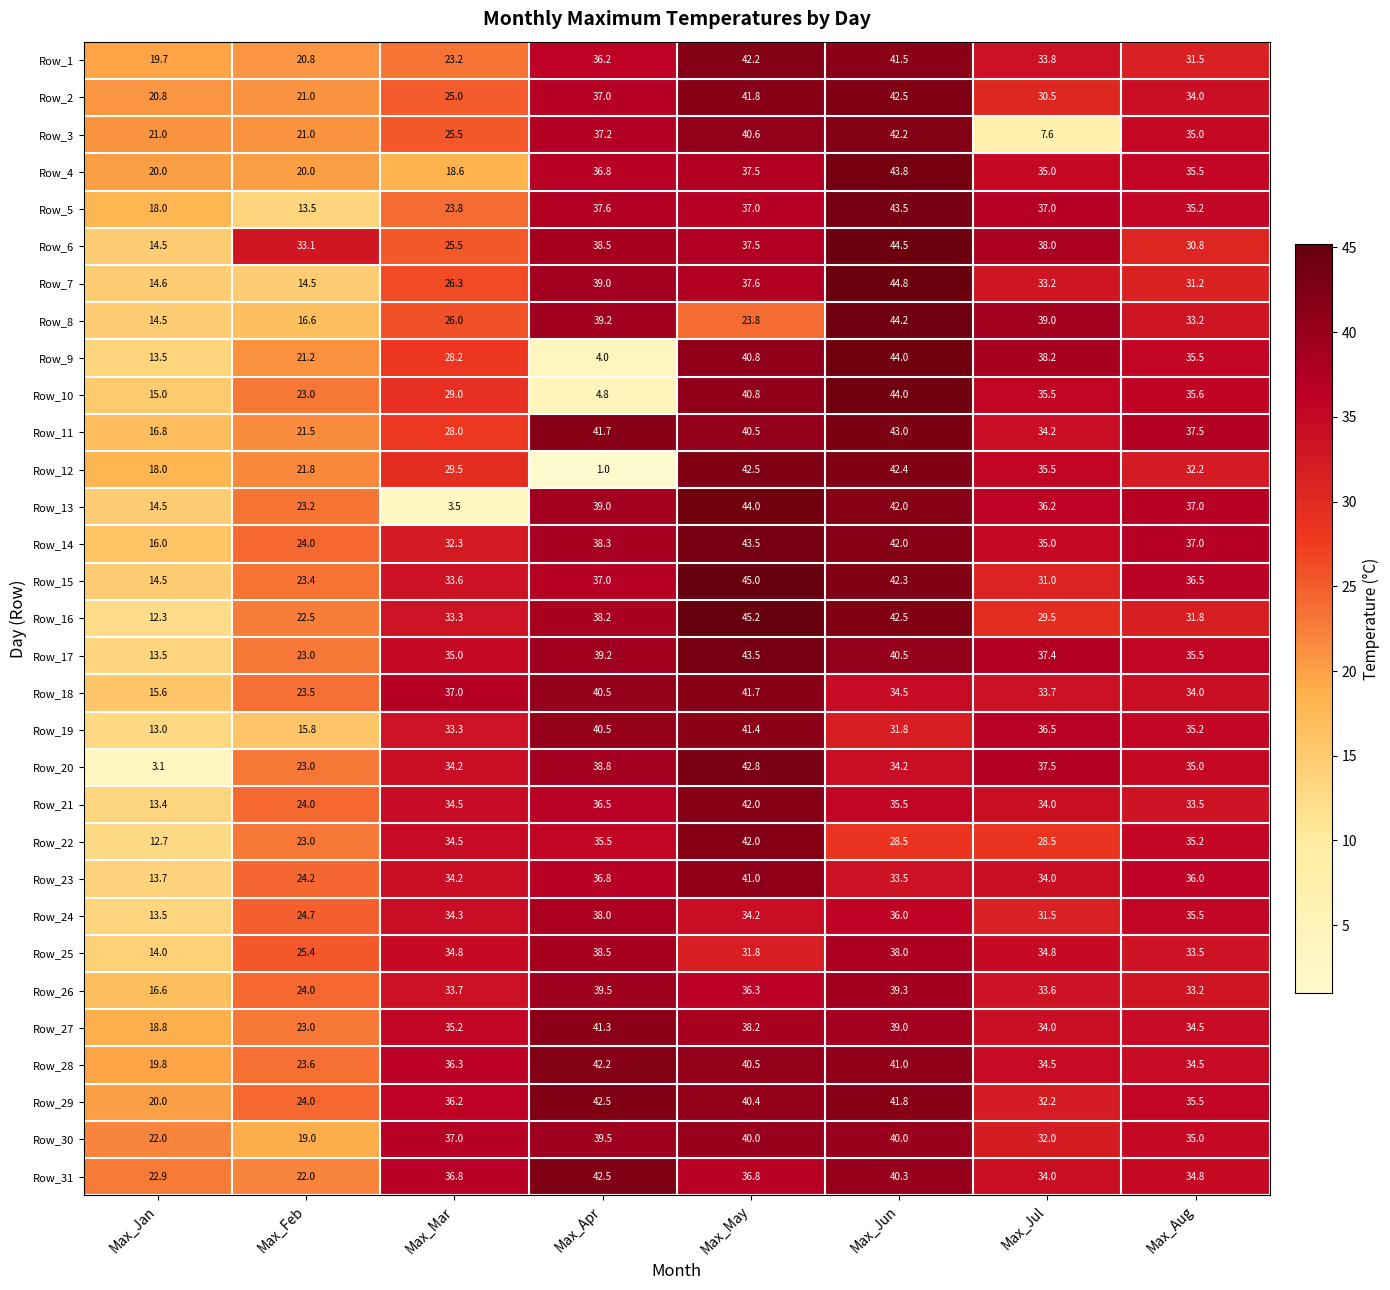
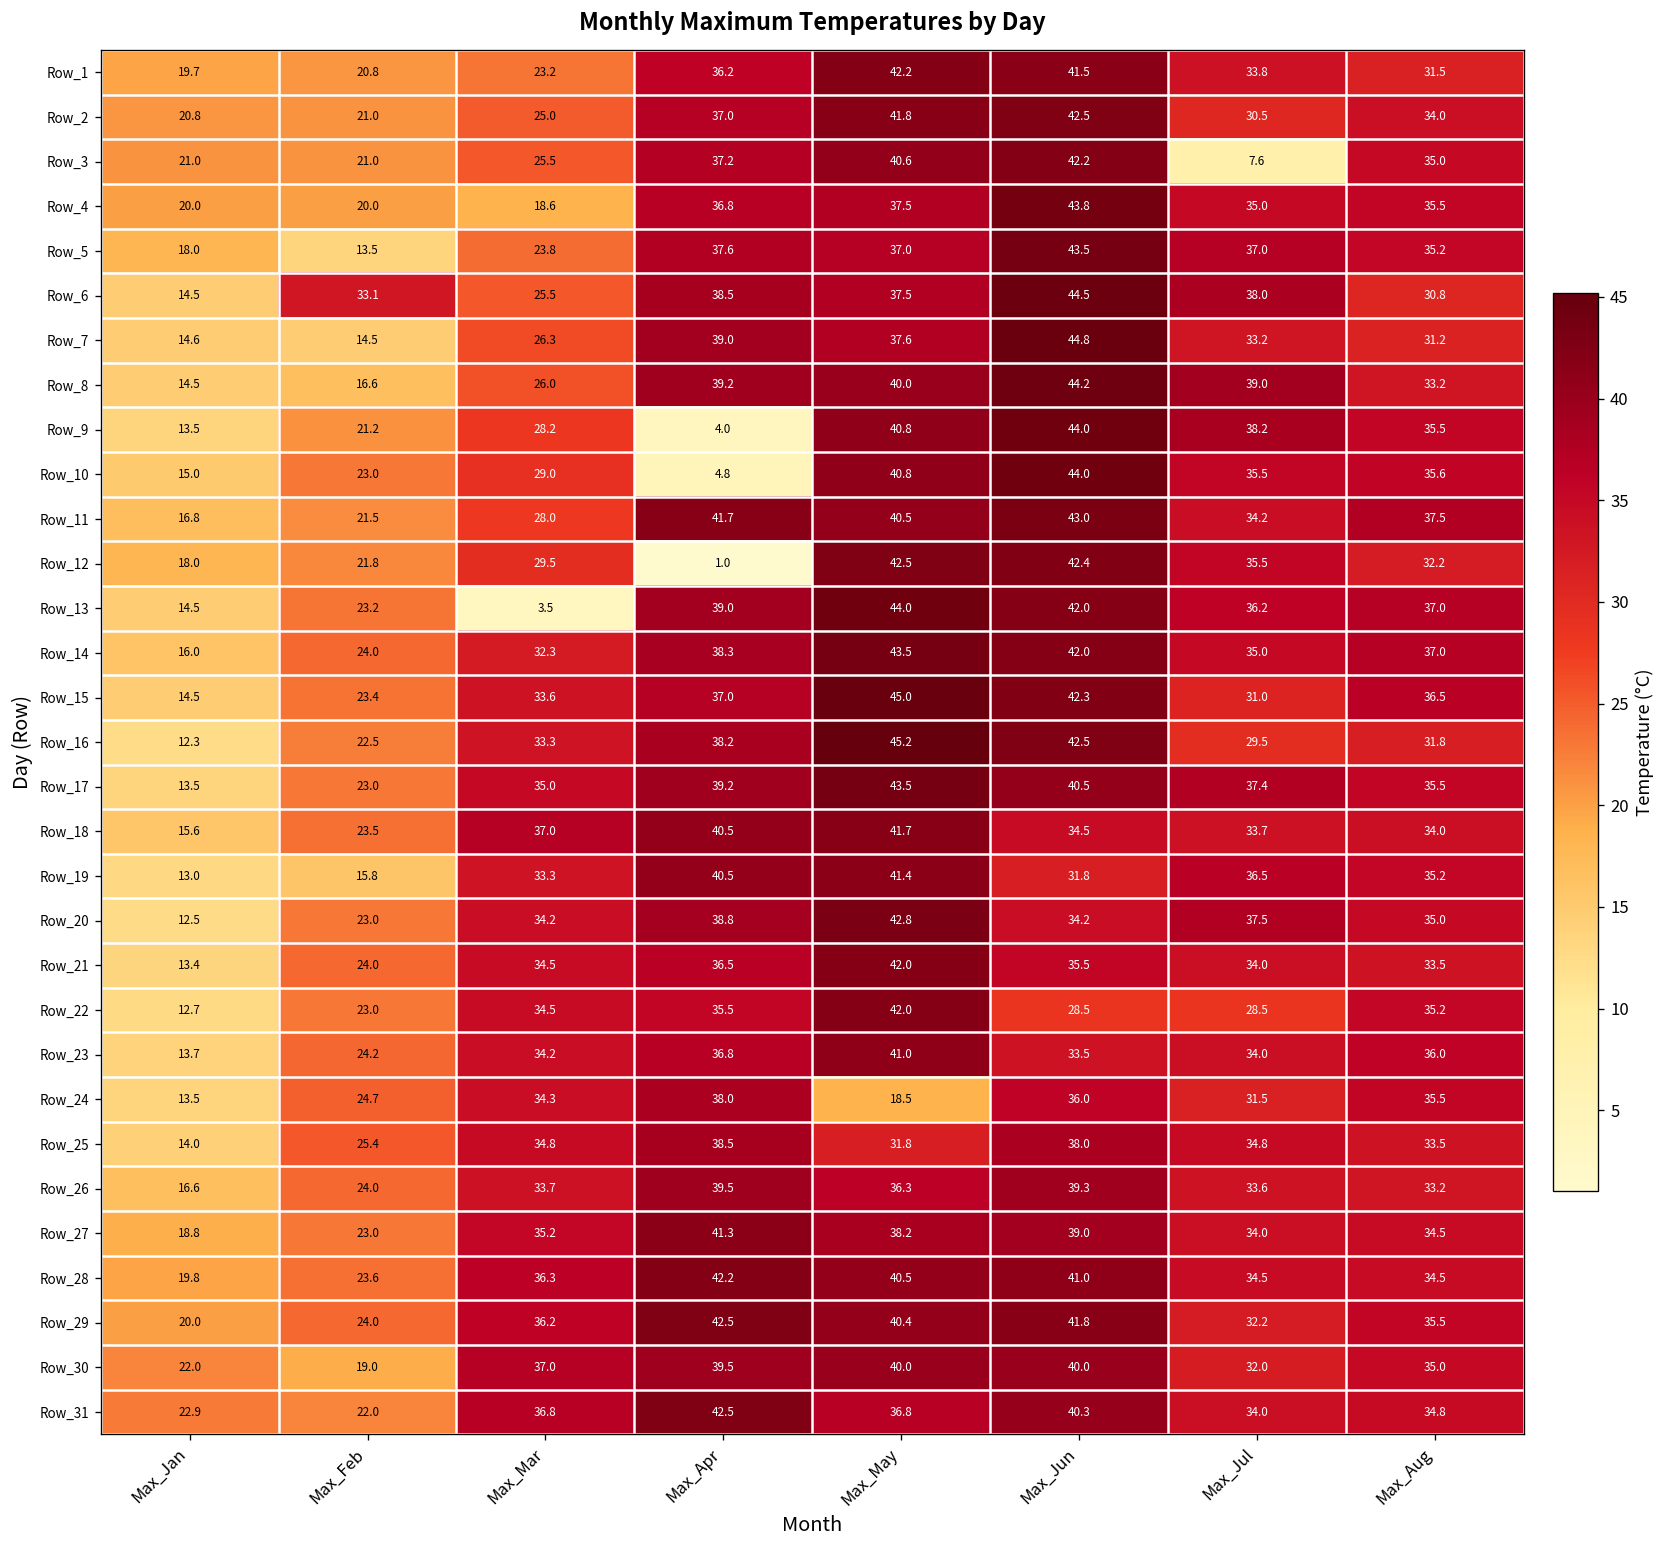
Row_8, Max_May: 23.8 -> 40.0
Row_20, Max_Jan: 3.1 -> 12.5
Row_24, Max_May: 34.2 -> 18.5
